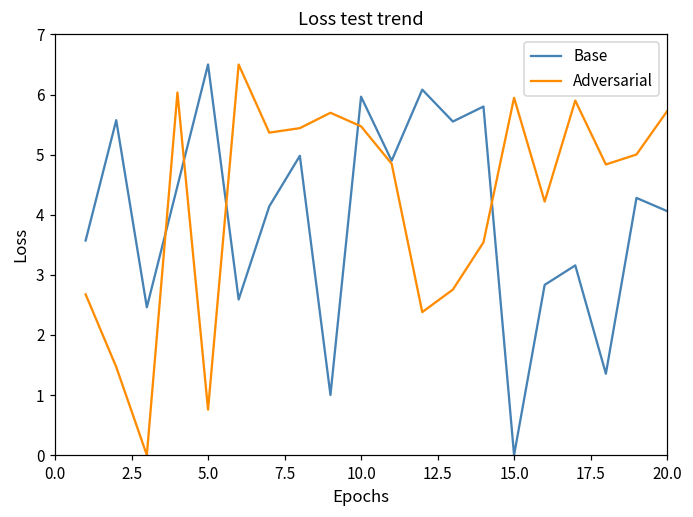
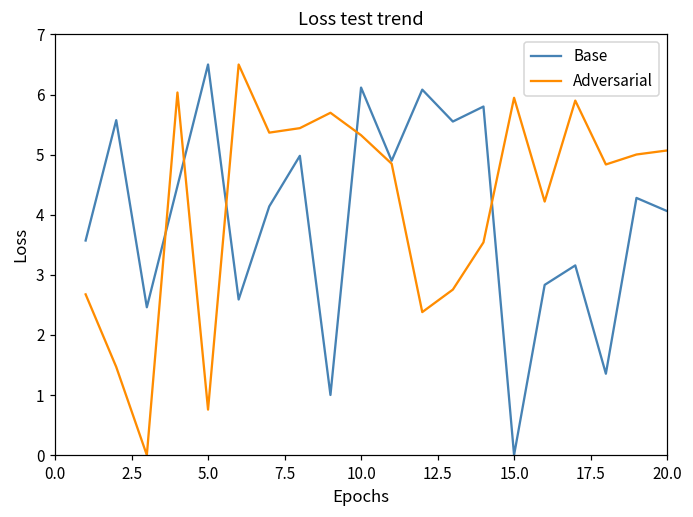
Base, 10.0: 6.0 -> 6.1
Adversarial, 10.0: 5.5 -> 5.3
Adversarial, 20.0: 5.7 -> 5.1
